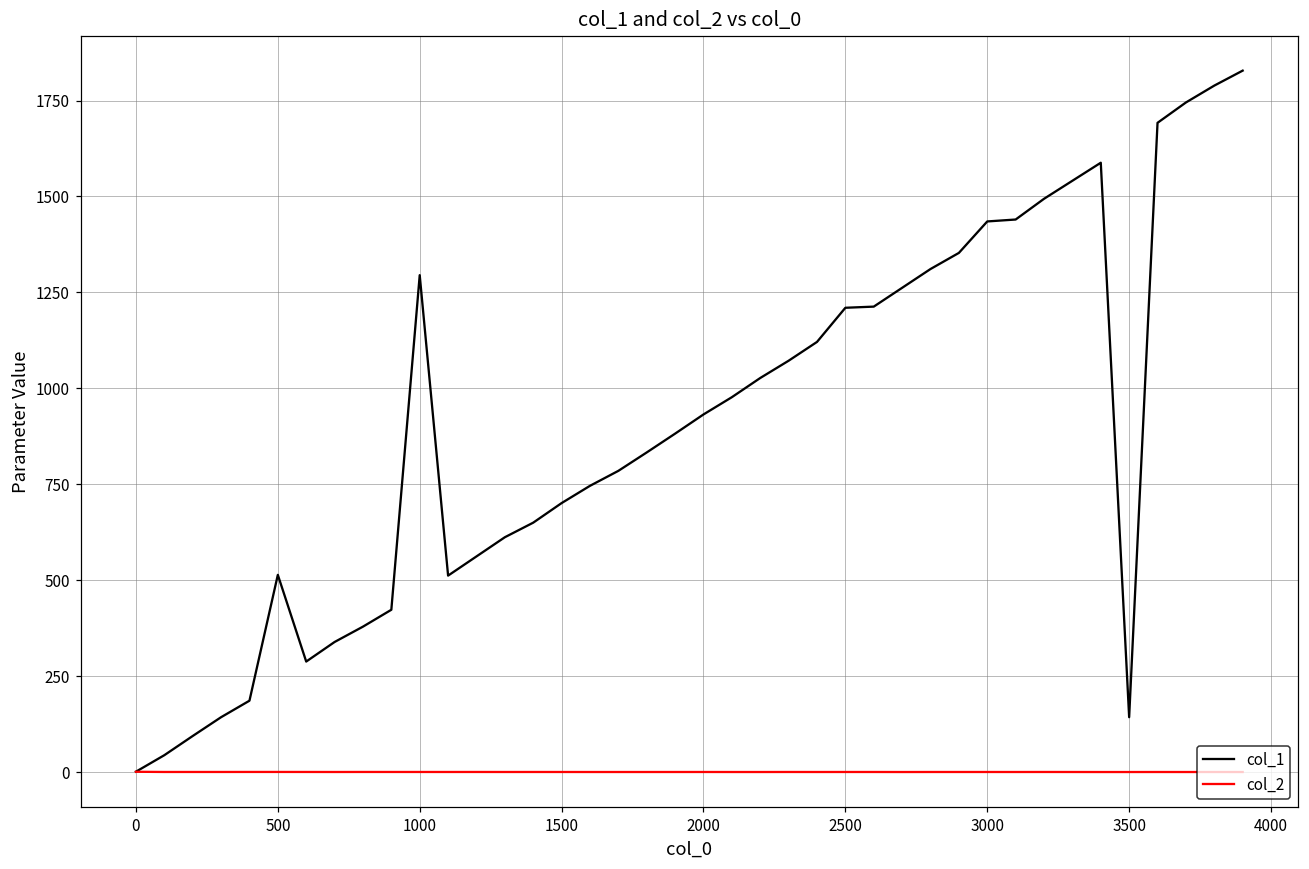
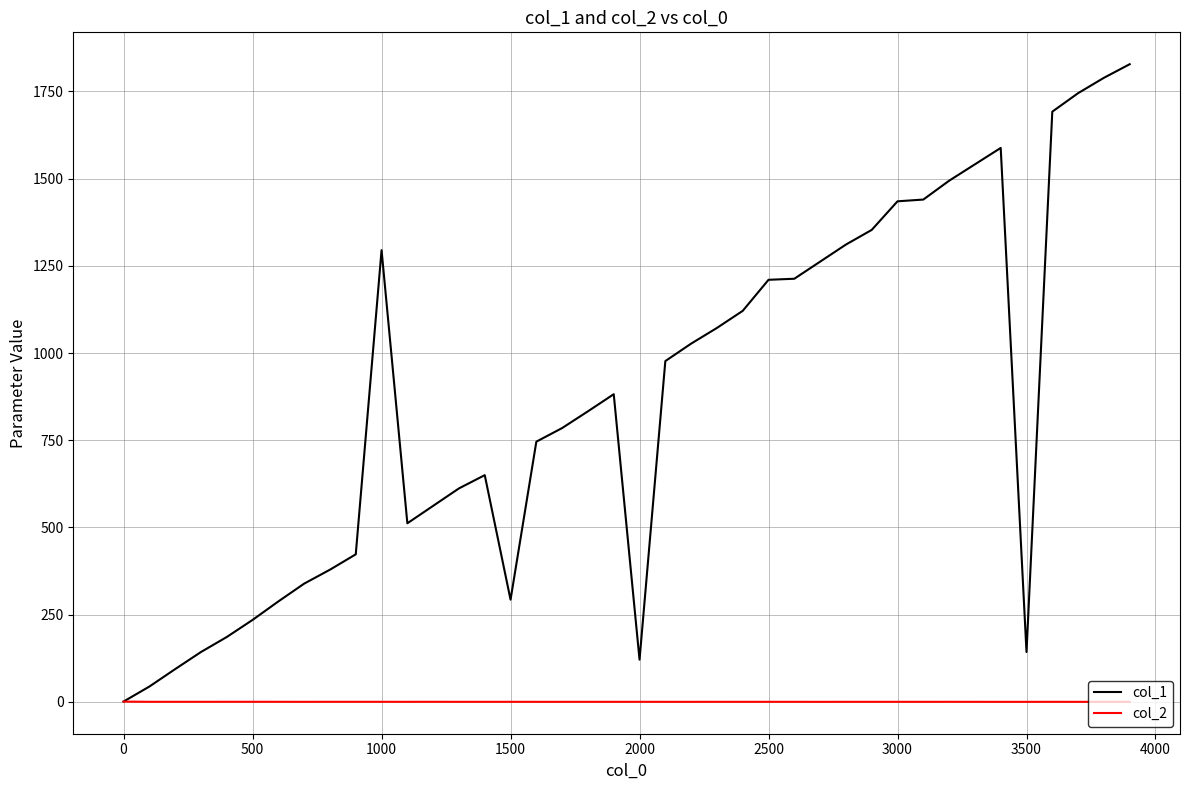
col_1, 500: 510 -> 240
col_1, 1500: 700 -> 290
col_1, 2000: 930 -> 120
